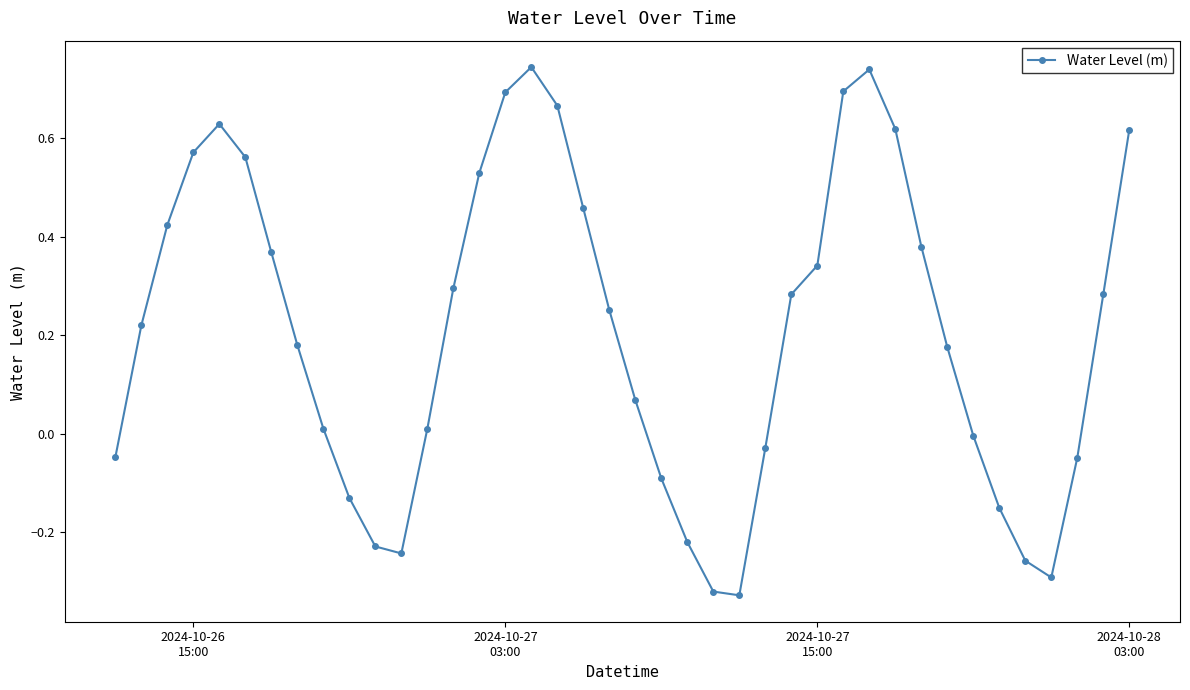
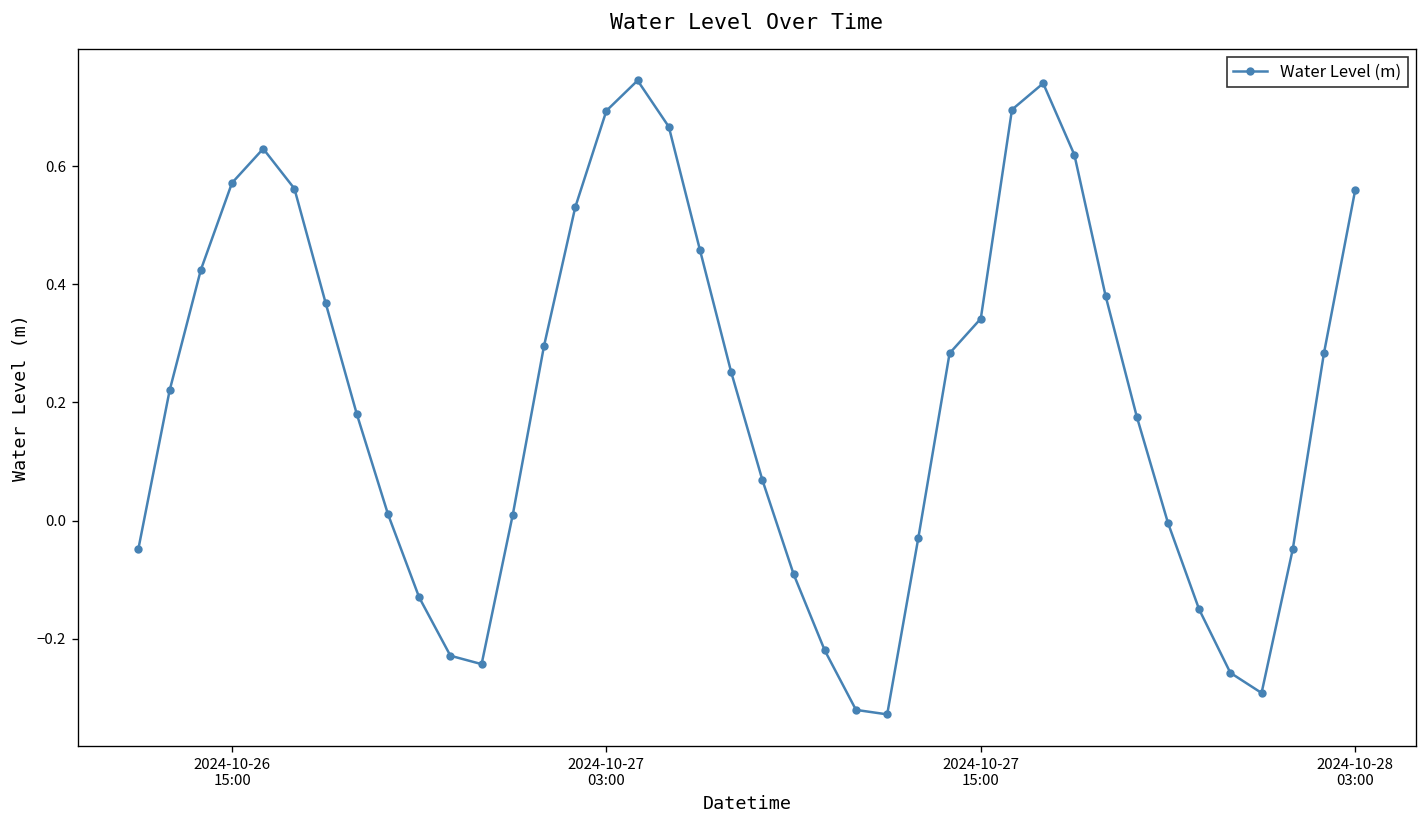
2024-10-28 03:00: 0.62 -> 0.56
